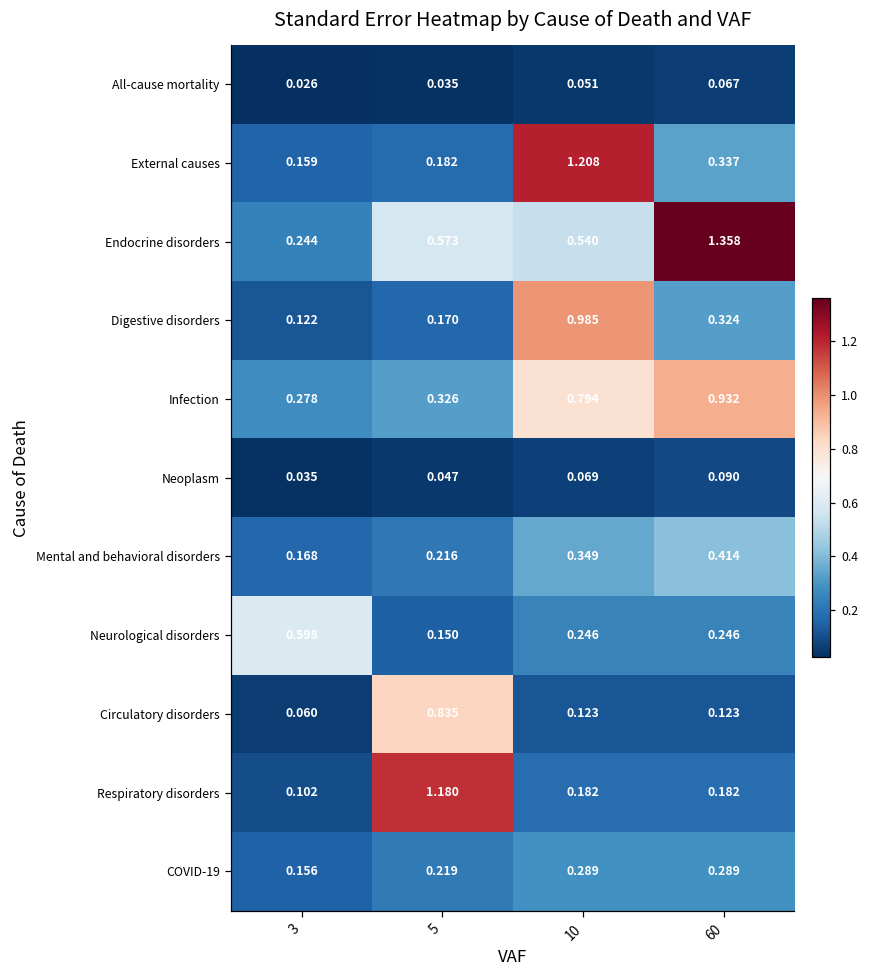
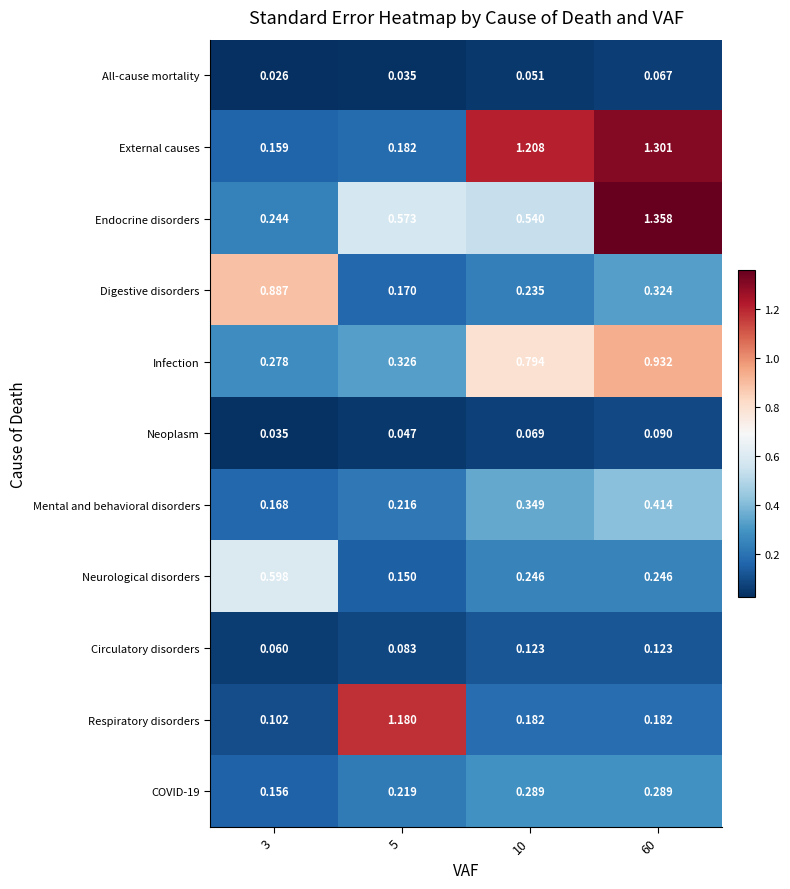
External causes, 60: 0.337 -> 1.301
Digestive disorders, 3: 0.122 -> 0.887
Digestive disorders, 10: 0.985 -> 0.235
Circulatory disorders, 5: 0.835 -> 0.083
